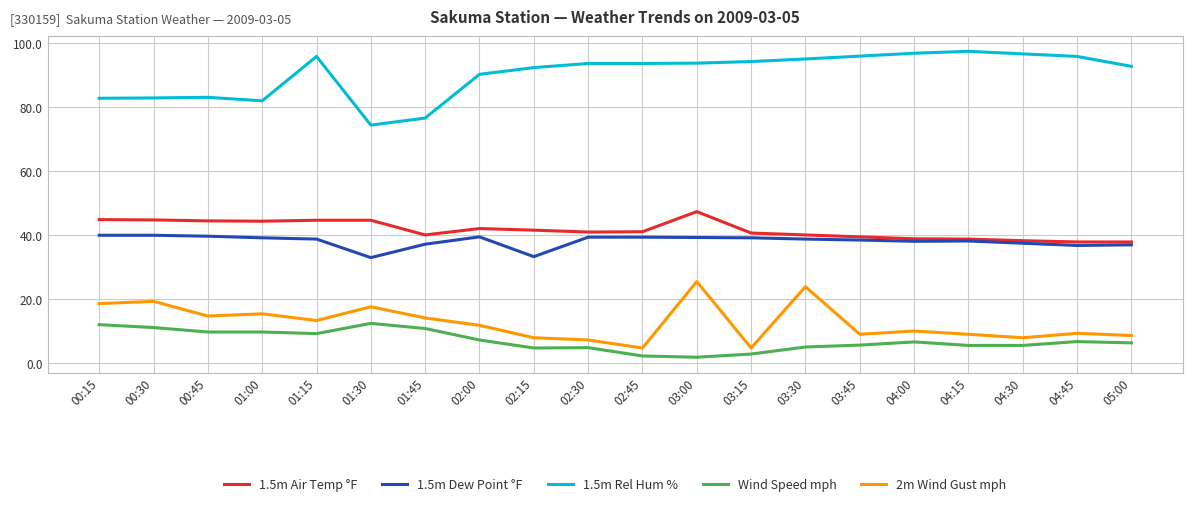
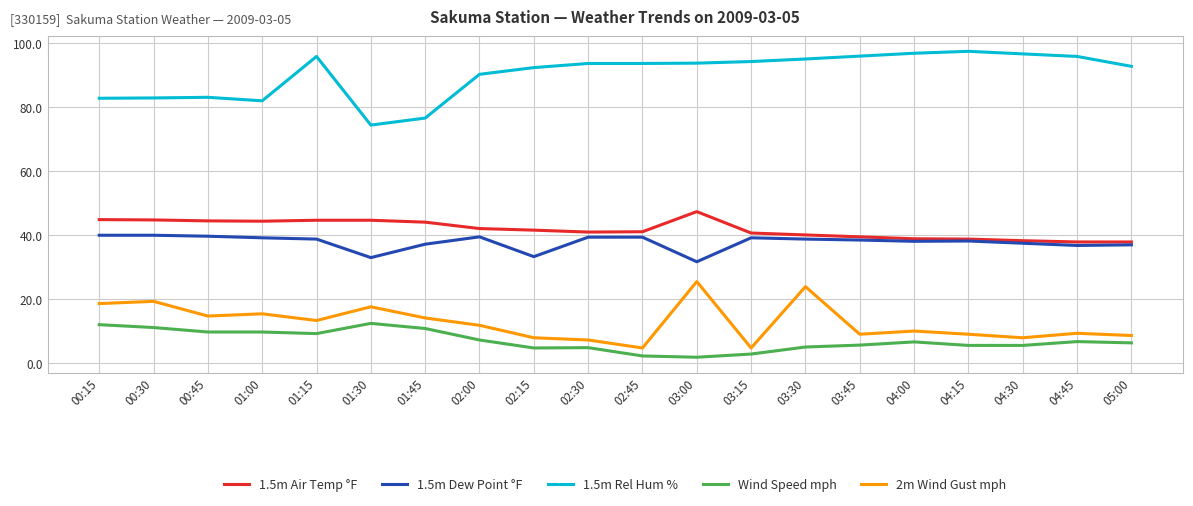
1.5m Air Temp °F, 01:45: 40 -> 44
1.5m Dew Point °F, 03:00: 39 -> 32
